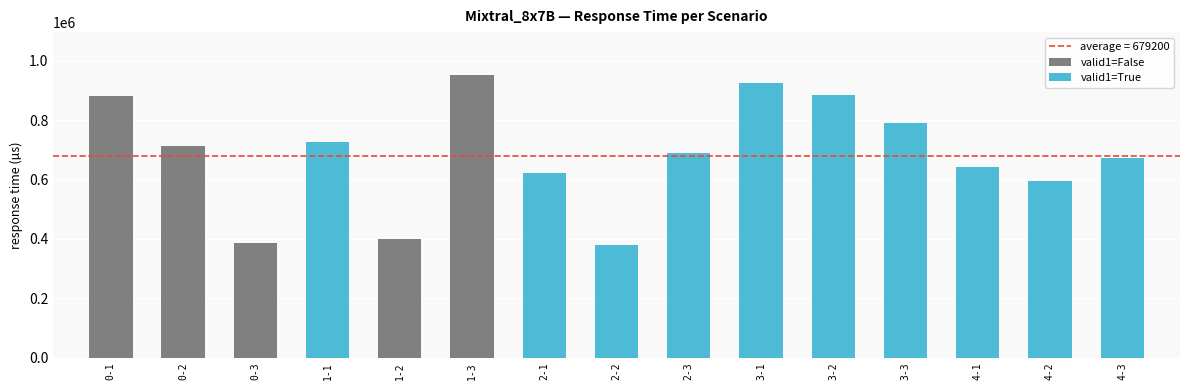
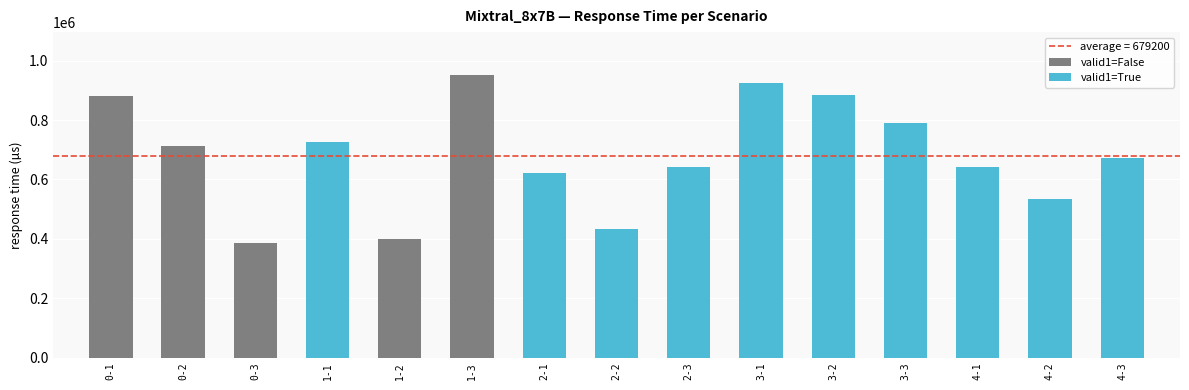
valid1=True, 2-2: 380000 -> 430000
valid1=True, 2-3: 690000 -> 640000
valid1=True, 4-2: 600000 -> 530000
